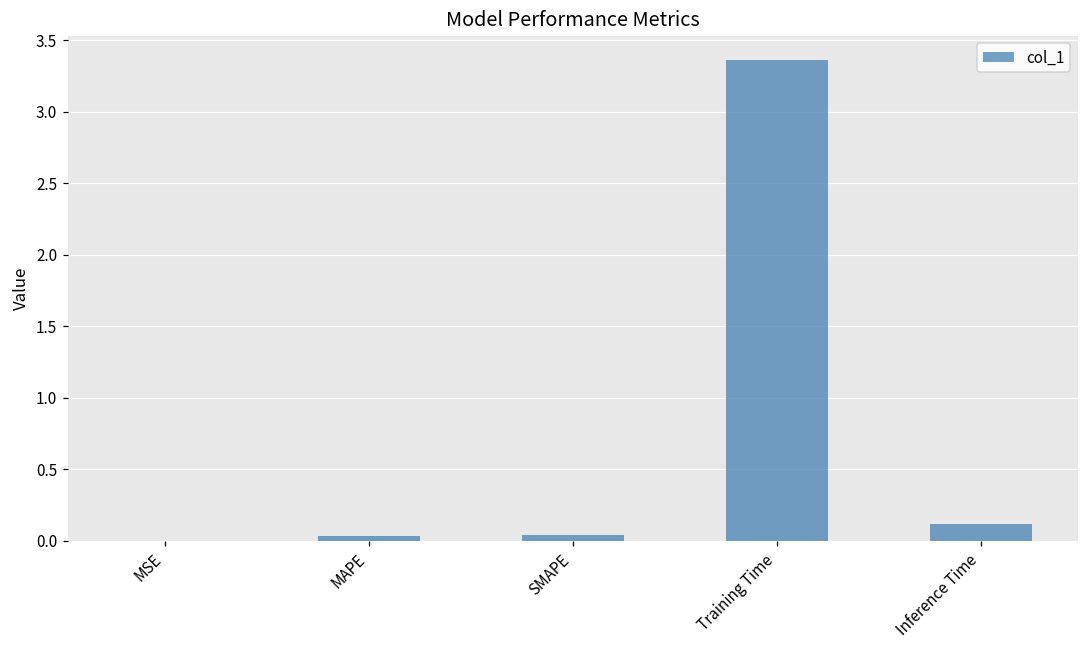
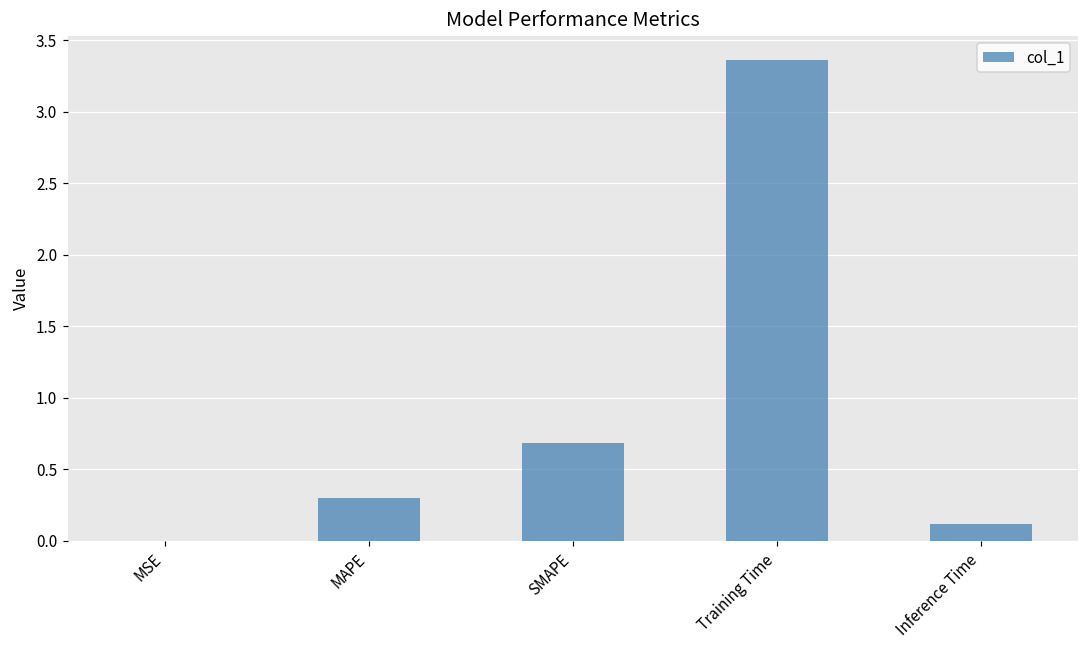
MAPE: 0.04 -> 0.30
SMAPE: 0.04 -> 0.68
